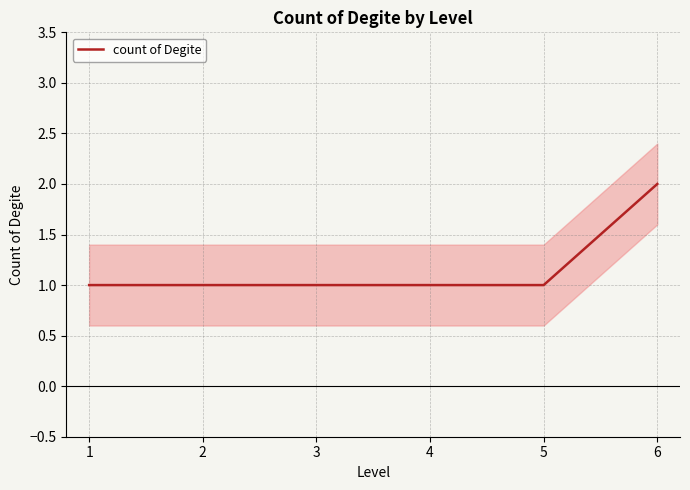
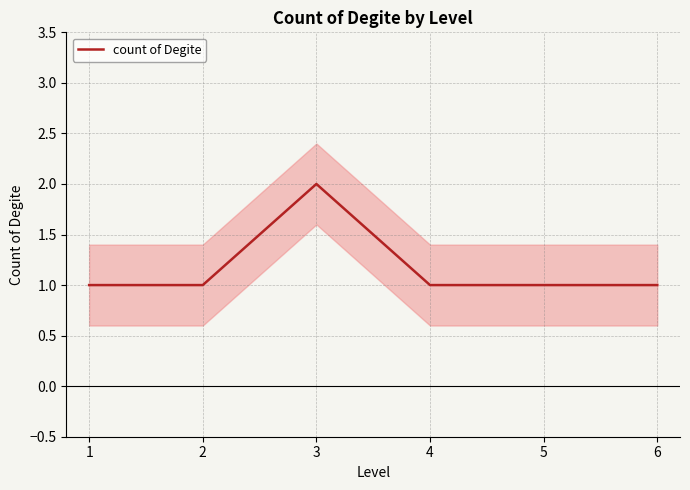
count of Degite, 3: 1 -> 2
count of Degite, 6: 2 -> 1
